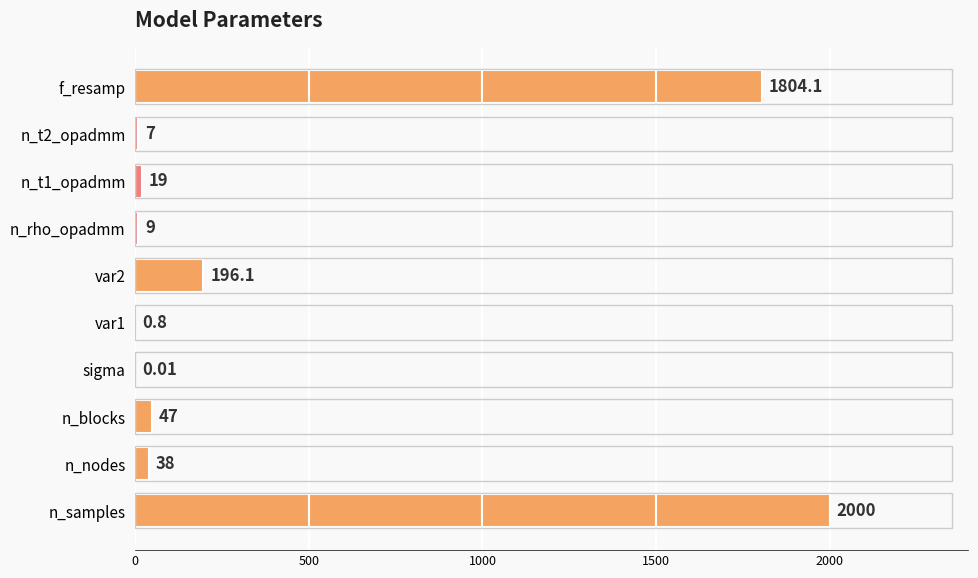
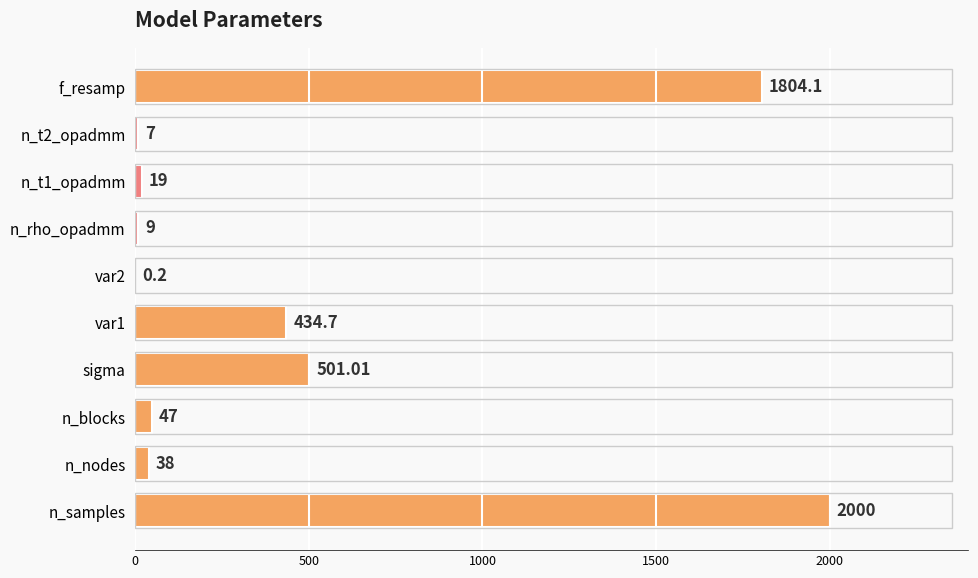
var2: 196.1 -> 0.2
var1: 0.8 -> 434.7
sigma: 0.01 -> 501.01
